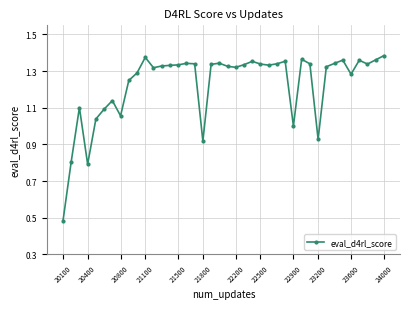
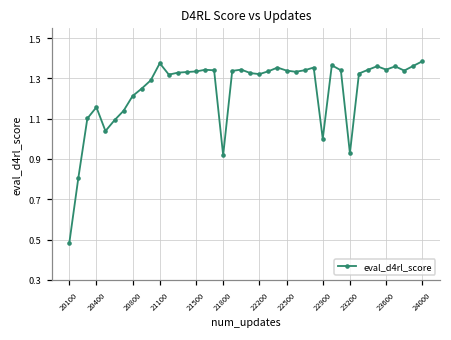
20400: 0.79 -> 1.16
20800: 1.06 -> 1.21
23600: 1.28 -> 1.34
